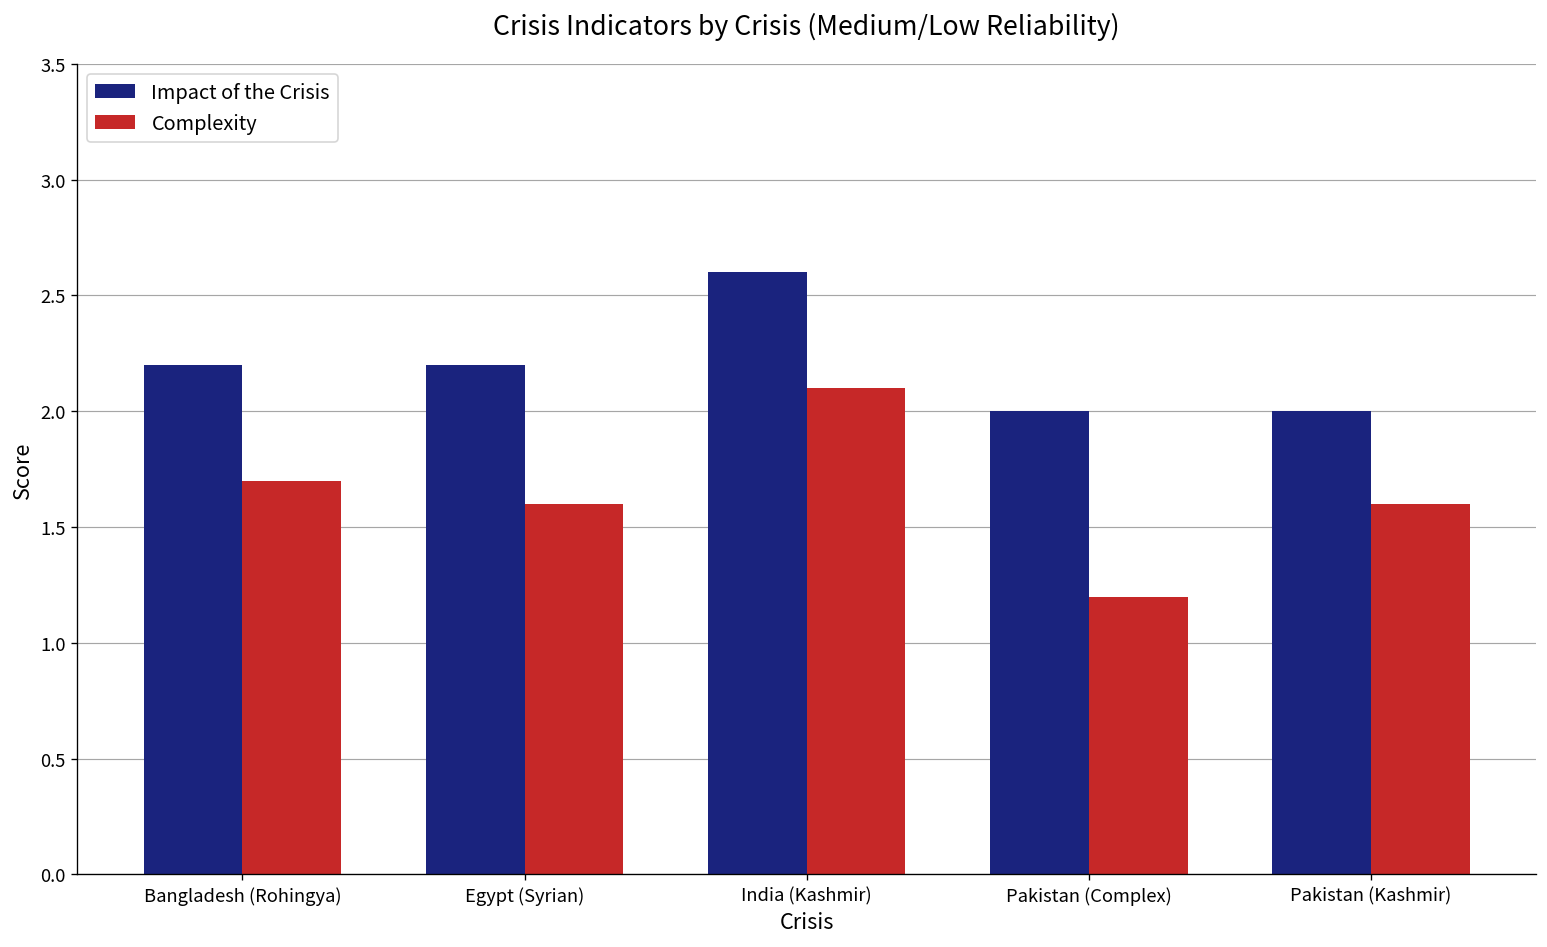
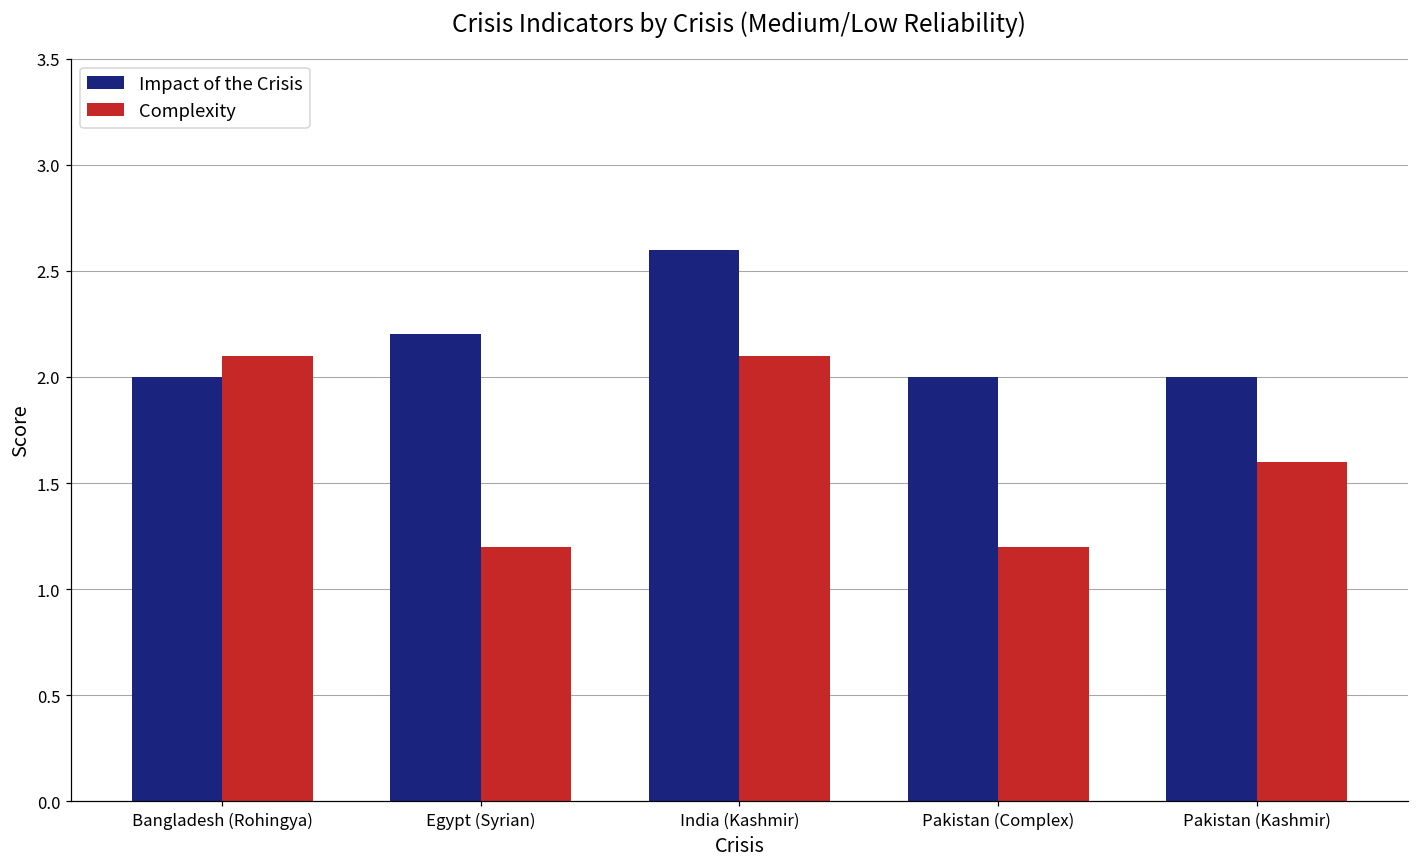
Impact of the Crisis, Bangladesh (Rohingya): 2.2 -> 2.0
Complexity, Bangladesh (Rohingya): 1.7 -> 2.1
Complexity, Egypt (Syrian): 1.6 -> 1.2
